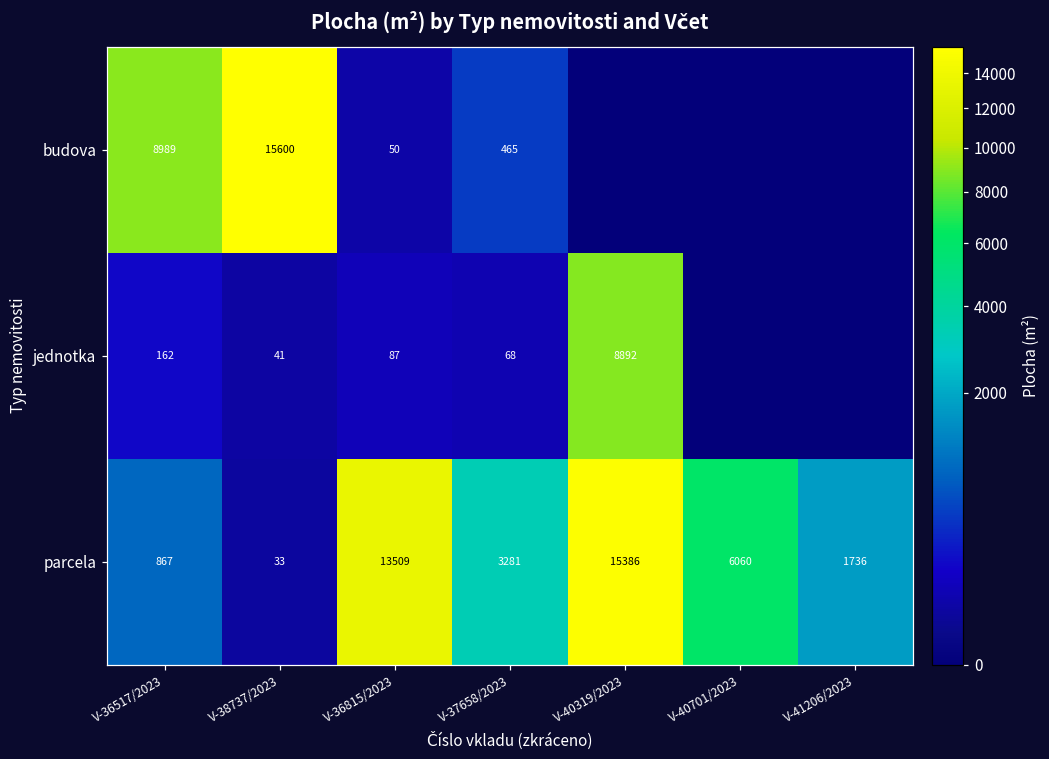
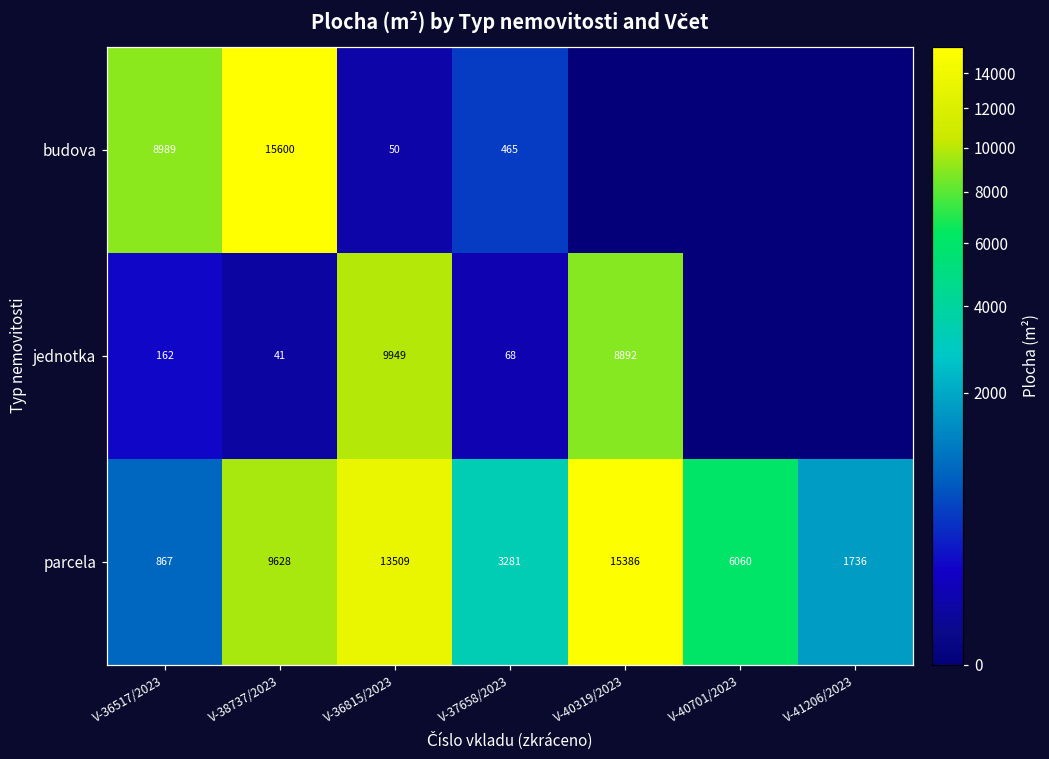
jednotka, V-36815/2023: 87 -> 9949
parcela, V-38737/2023: 33 -> 9628
